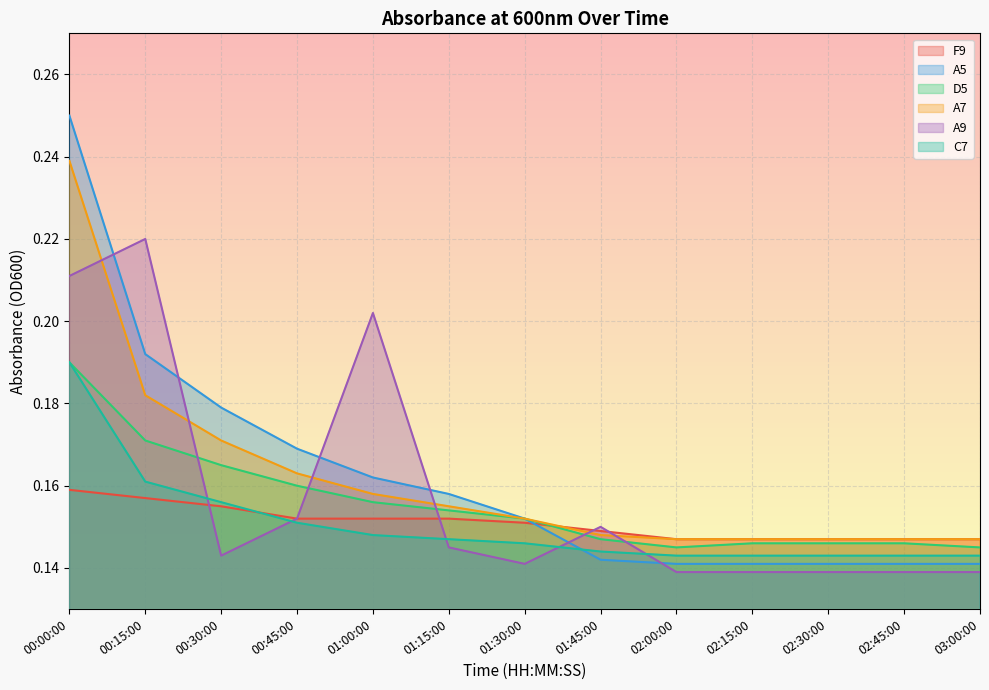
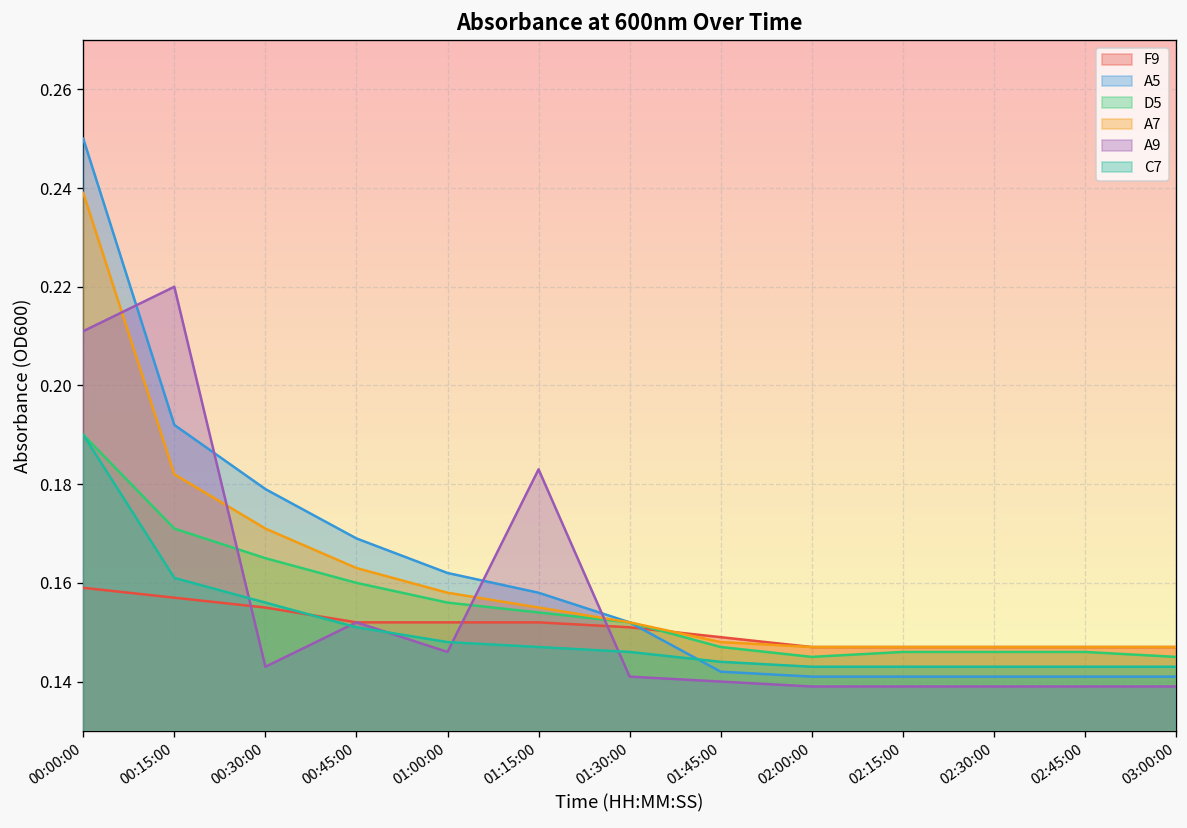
A9, 01:00:00: 0.202 -> 0.146
A9, 01:15:00: 0.145 -> 0.183
A9, 01:45:00: 0.15 -> 0.14
